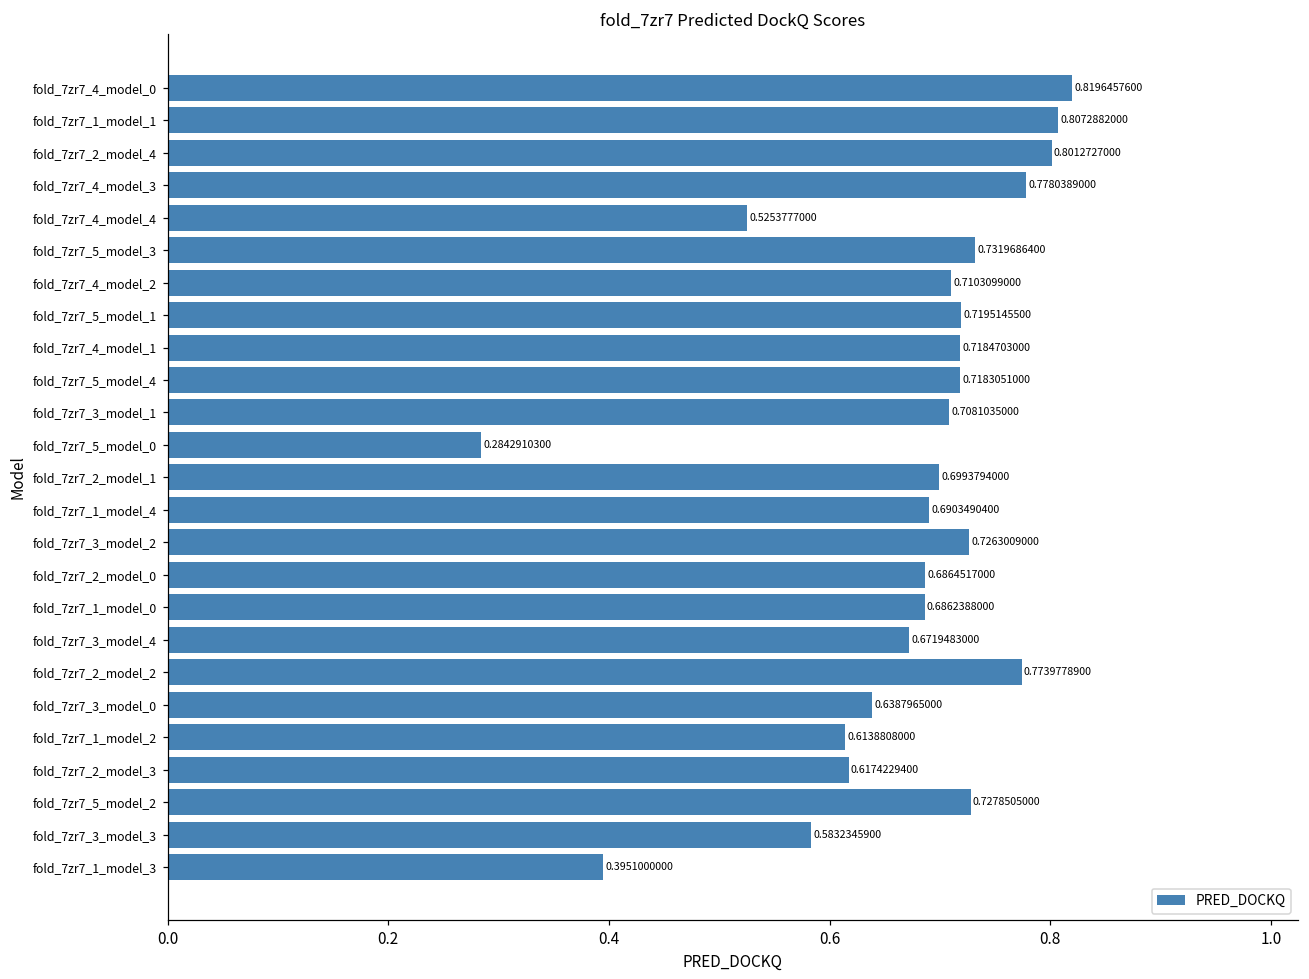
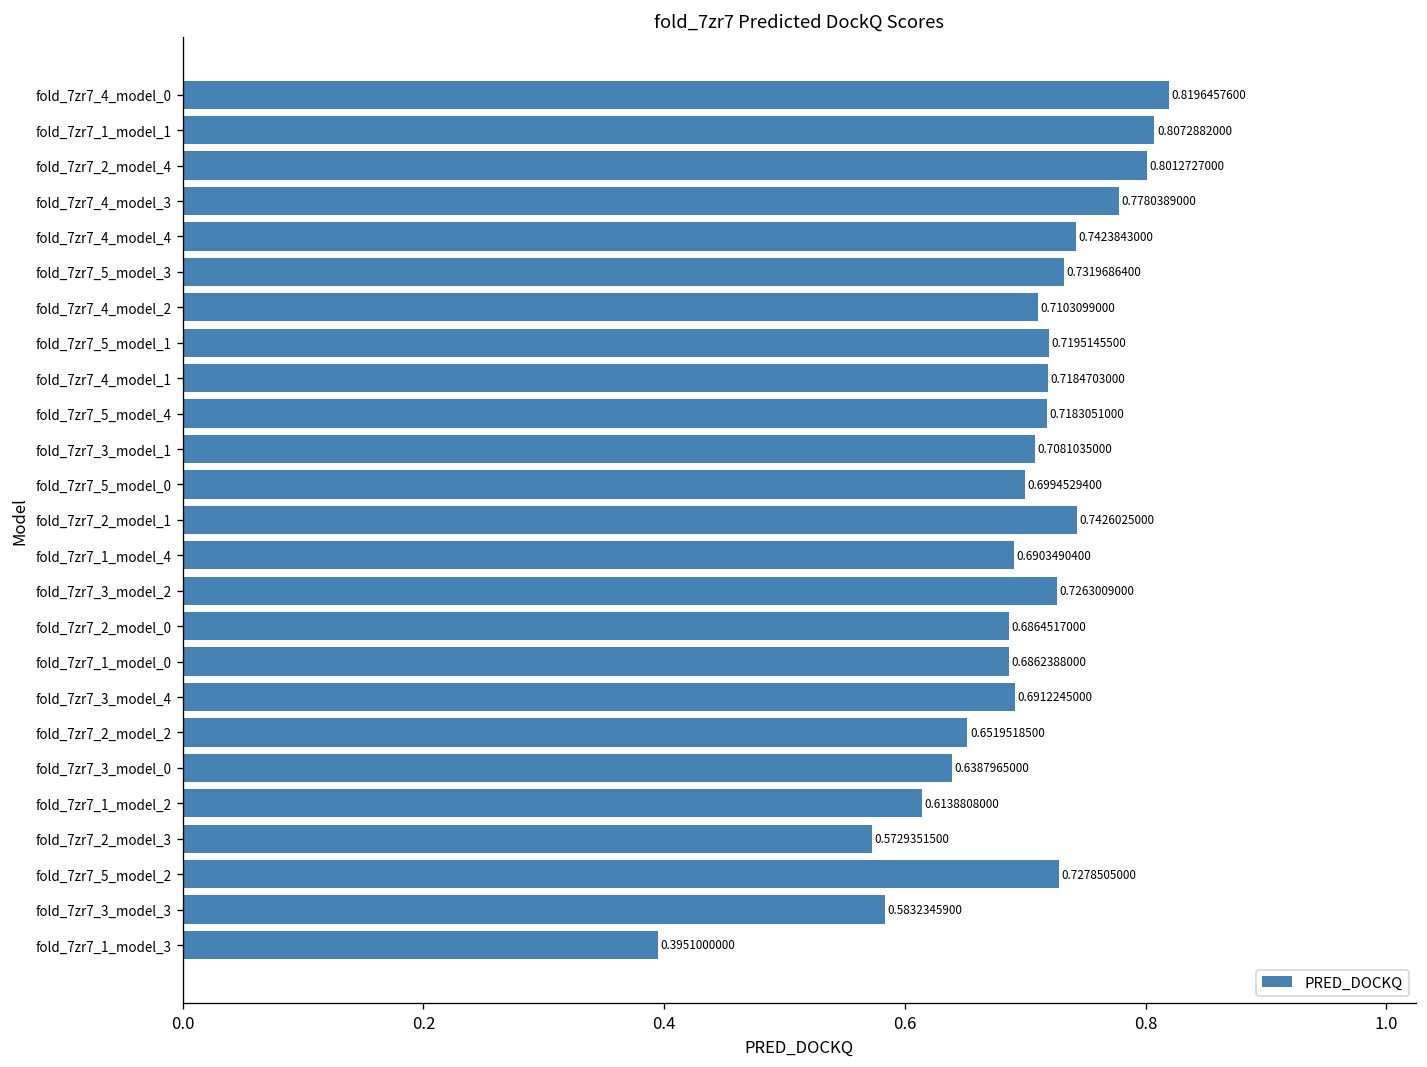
fold_7zr7_4_model_4: 0.5253777000 -> 0.7423843000
fold_7zr7_5_model_0: 0.2842910300 -> 0.6994529400
fold_7zr7_2_model_1: 0.6993794000 -> 0.7426025000
fold_7zr7_3_model_4: 0.6719483000 -> 0.6912245000
fold_7zr7_2_model_2: 0.7739778900 -> 0.6519518500
fold_7zr7_2_model_3: 0.6174229400 -> 0.5729351500
